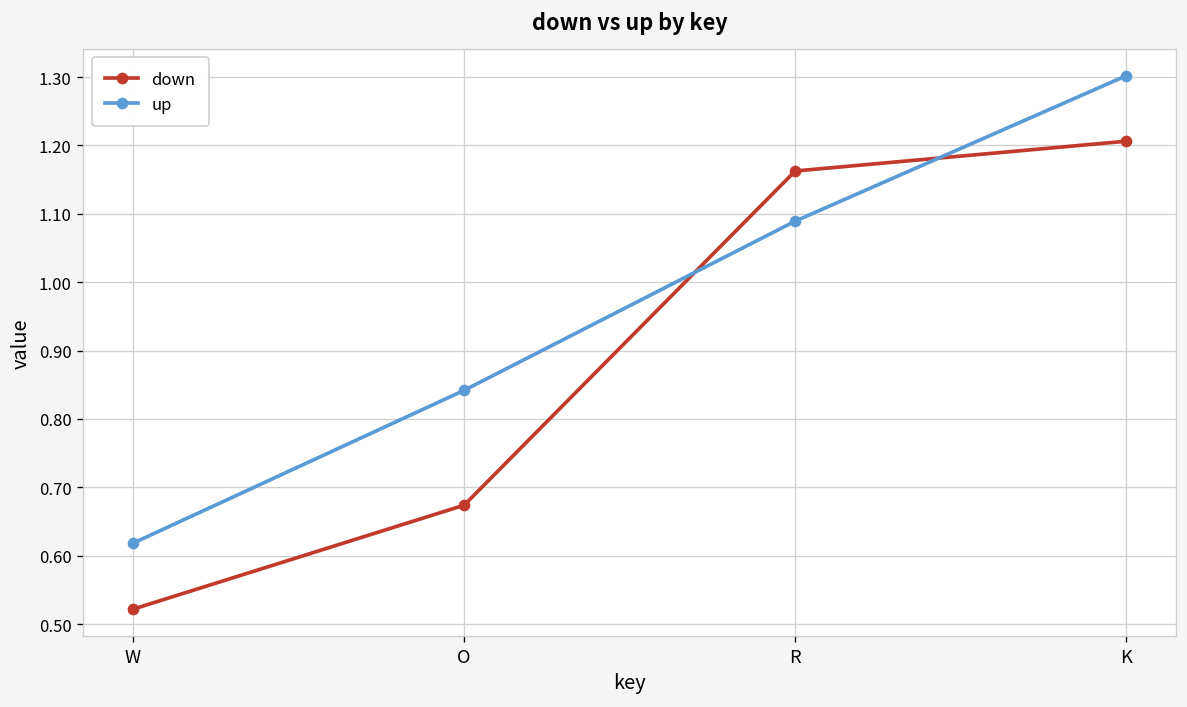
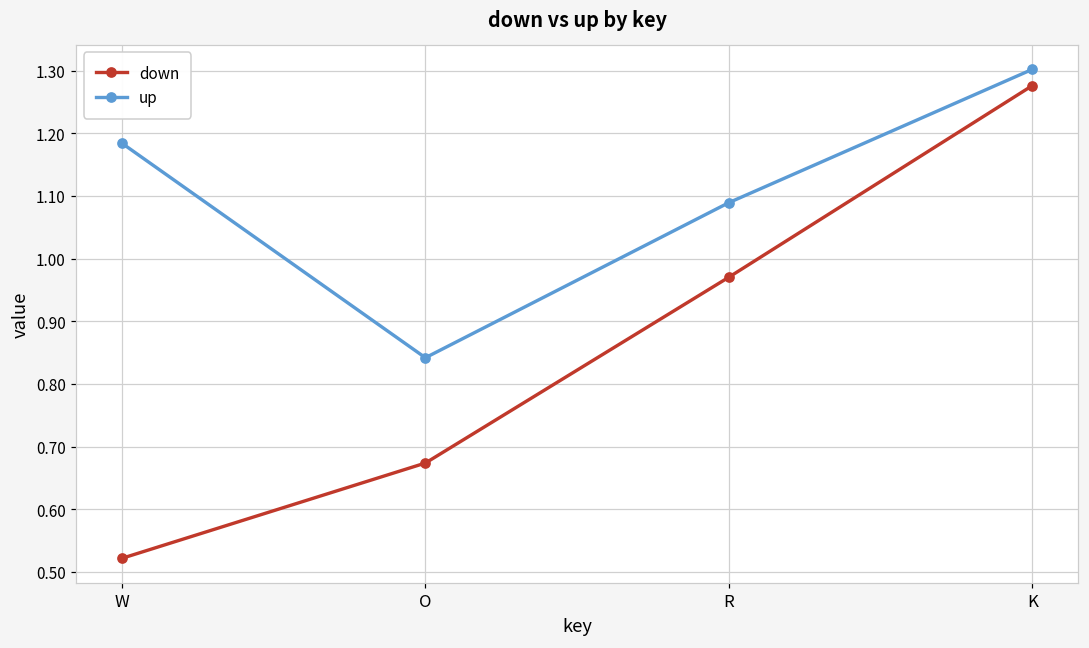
up, W: 0.62 -> 1.18
down, R: 1.16 -> 0.97
down, K: 1.21 -> 1.28
